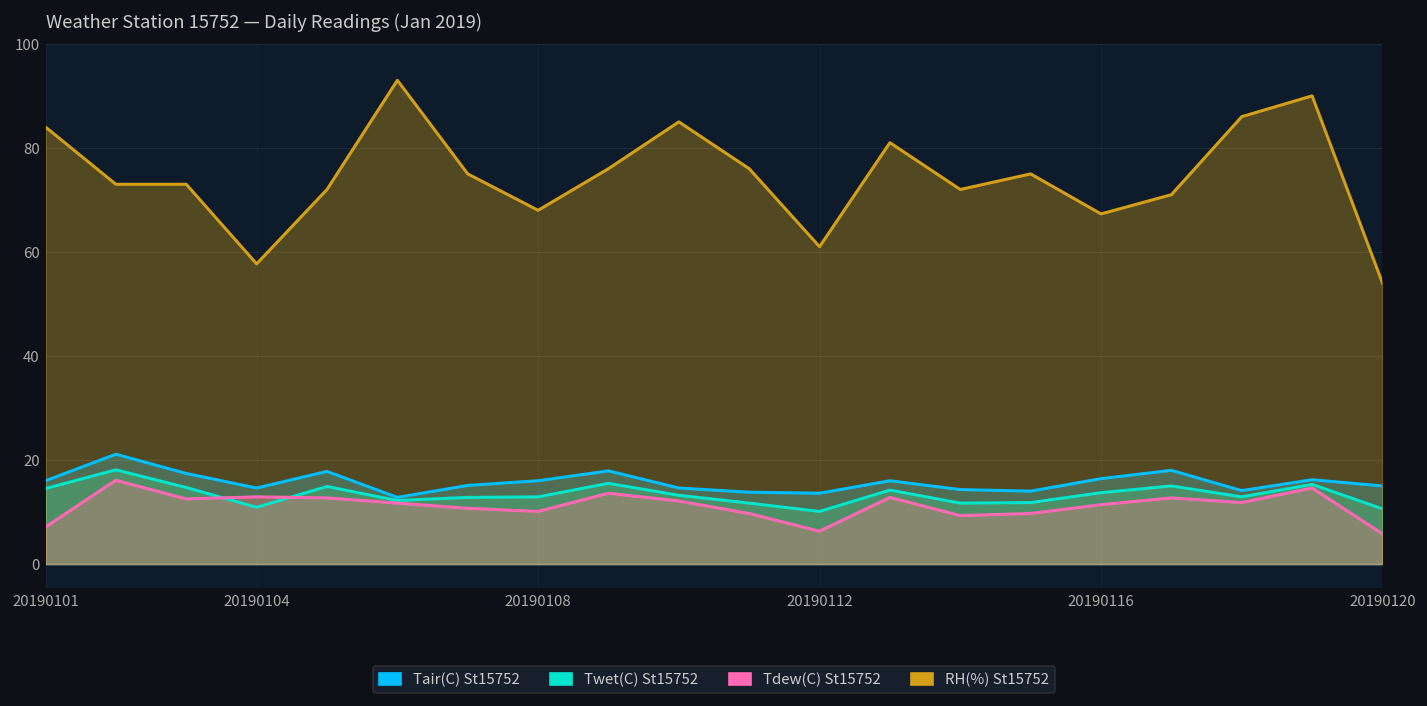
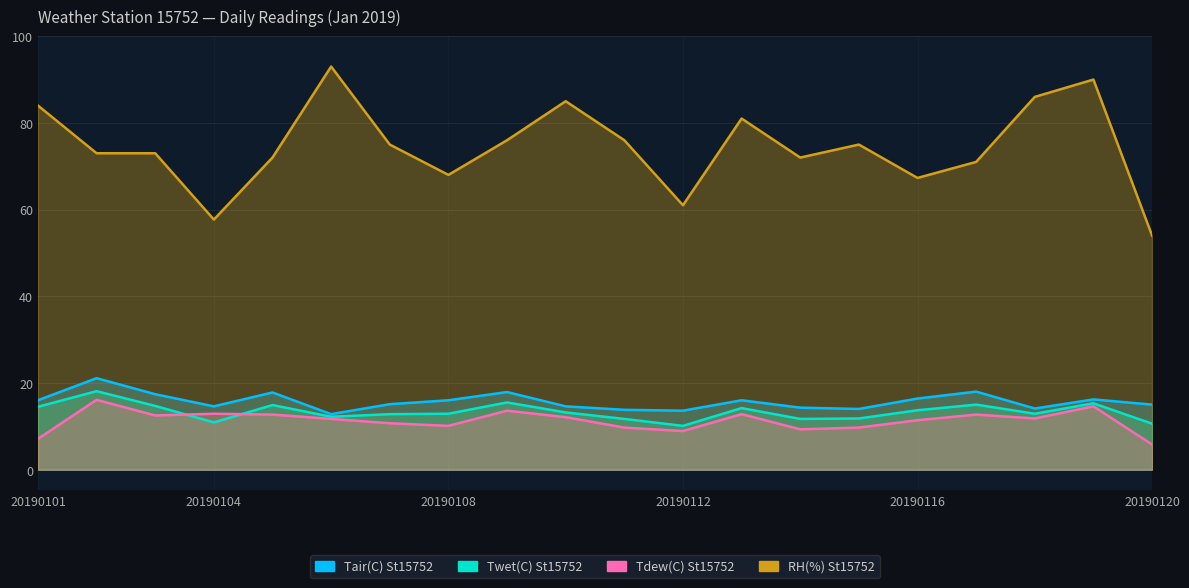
Tdew(C) St15752, 20190112: 6 -> 9
